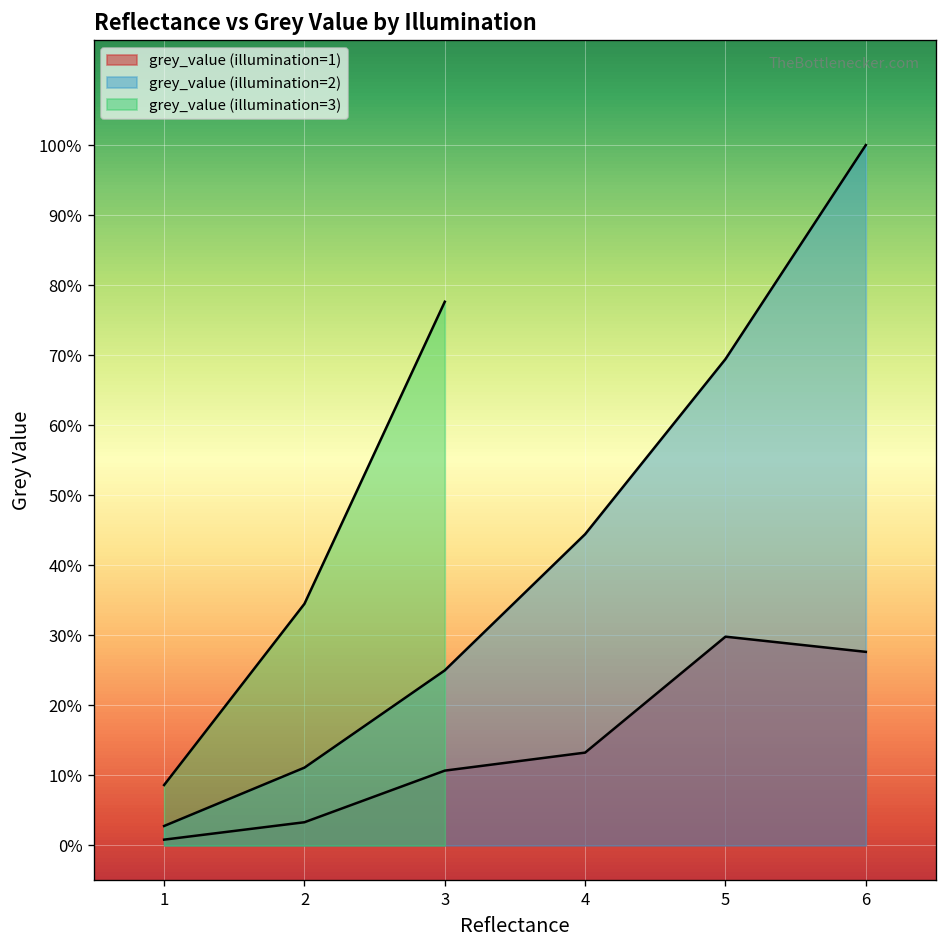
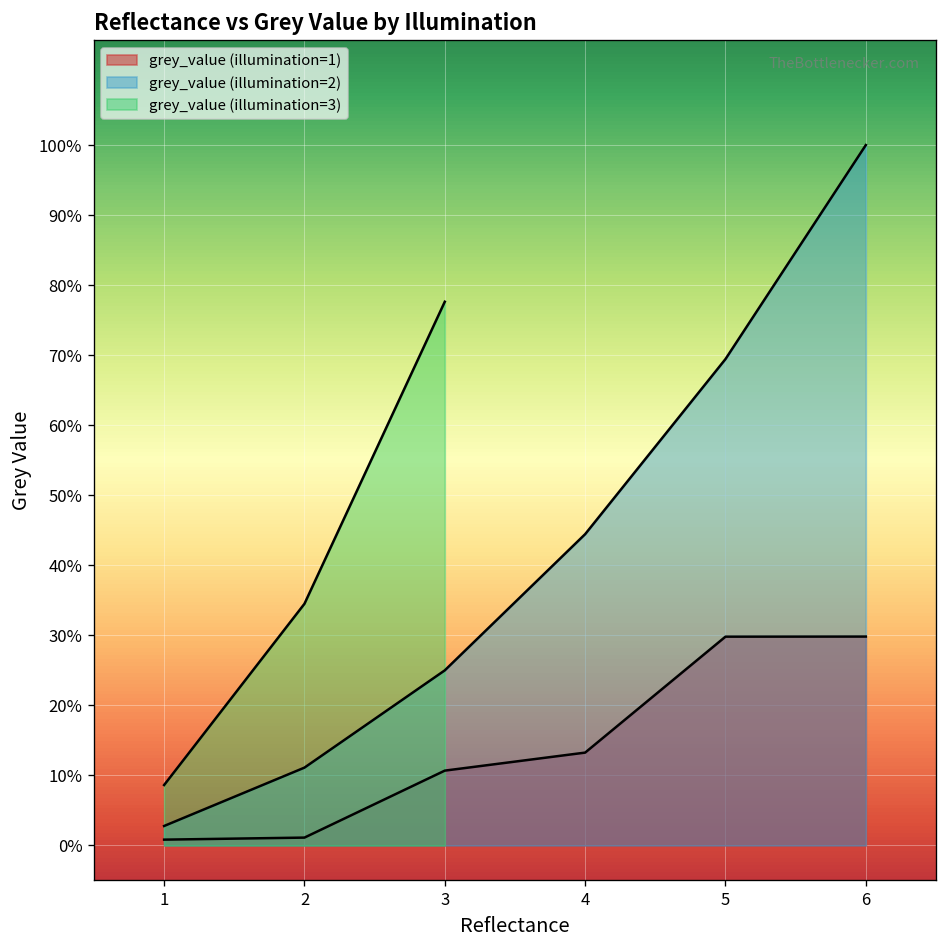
grey_value (illumination=1), 2: 3% -> 1%
grey_value (illumination=1), 6: 28% -> 30%
